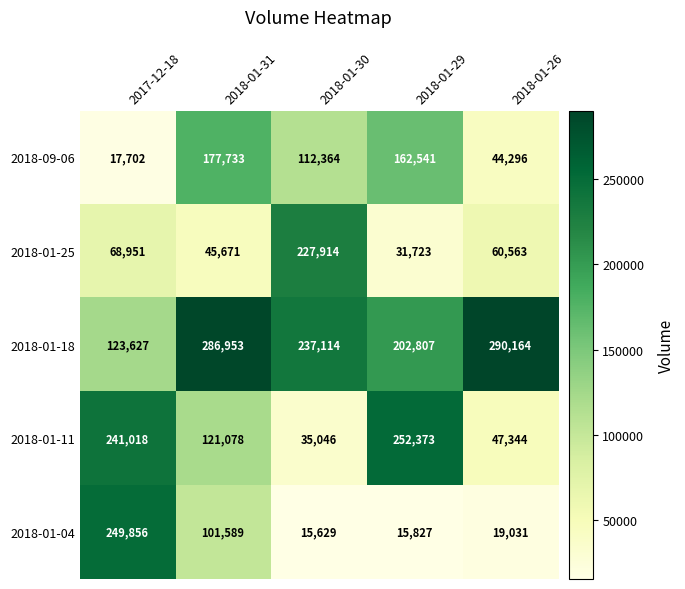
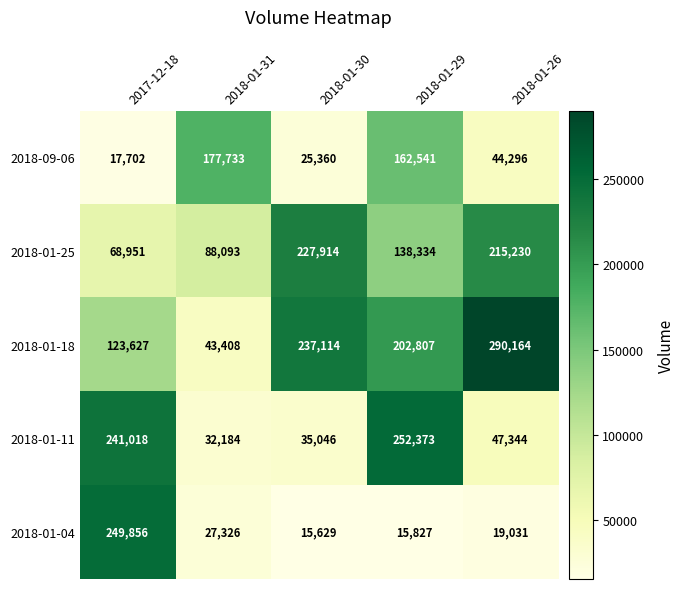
2018-09-06, 2018-01-30: 112,364 -> 25,360
2018-01-25, 2018-01-31: 45,671 -> 88,093
2018-01-25, 2018-01-29: 31,723 -> 138,334
2018-01-25, 2018-01-26: 60,563 -> 215,230
2018-01-18, 2018-01-31: 286,953 -> 43,408
2018-01-11, 2018-01-31: 121,078 -> 32,184
2018-01-04, 2018-01-31: 101,589 -> 27,326
